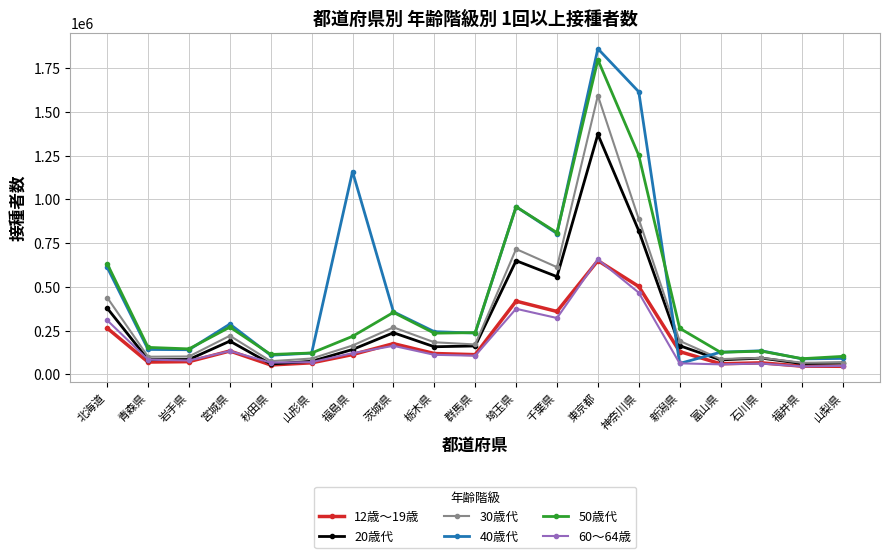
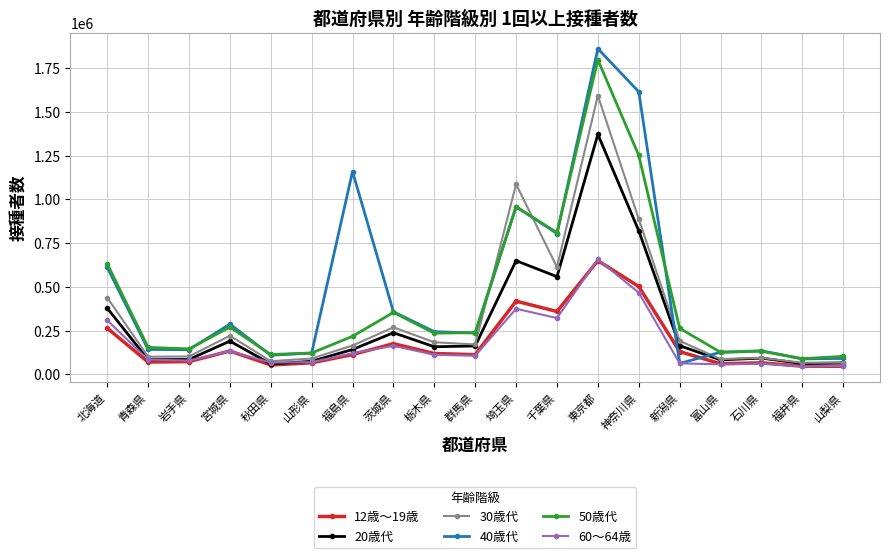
30歳代, 埼玉県: 720000 -> 1090000
